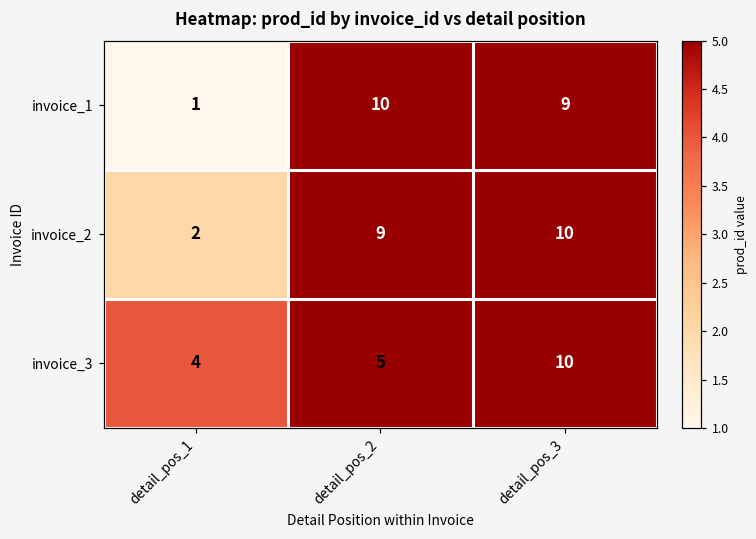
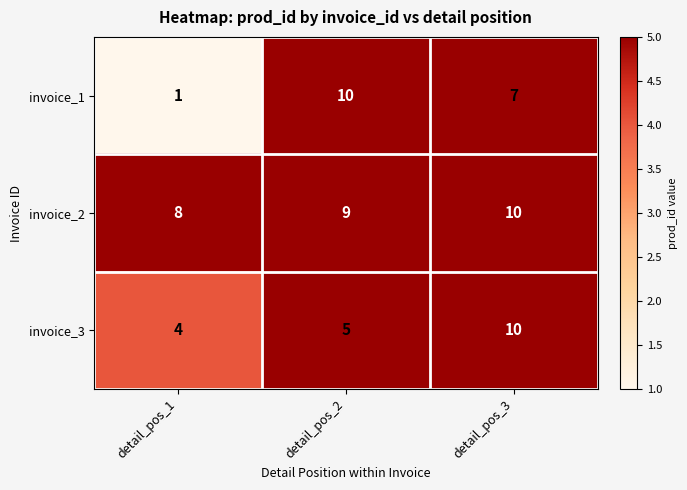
invoice_1, detail_pos_3: 9 -> 7
invoice_2, detail_pos_1: 2 -> 8
